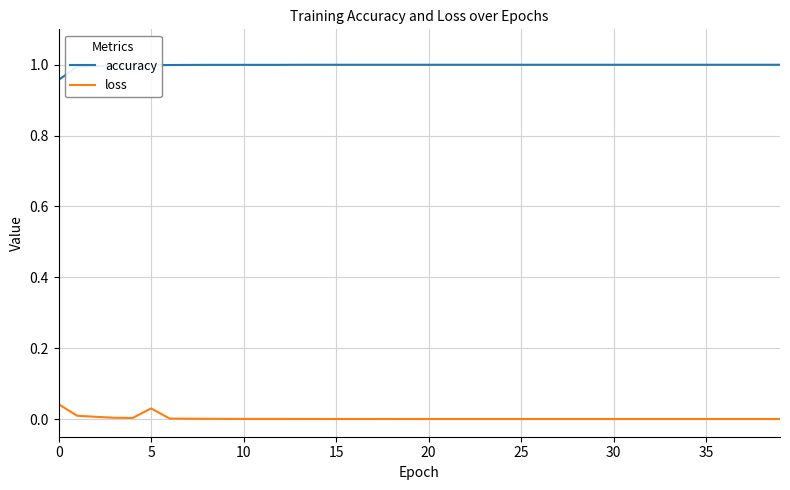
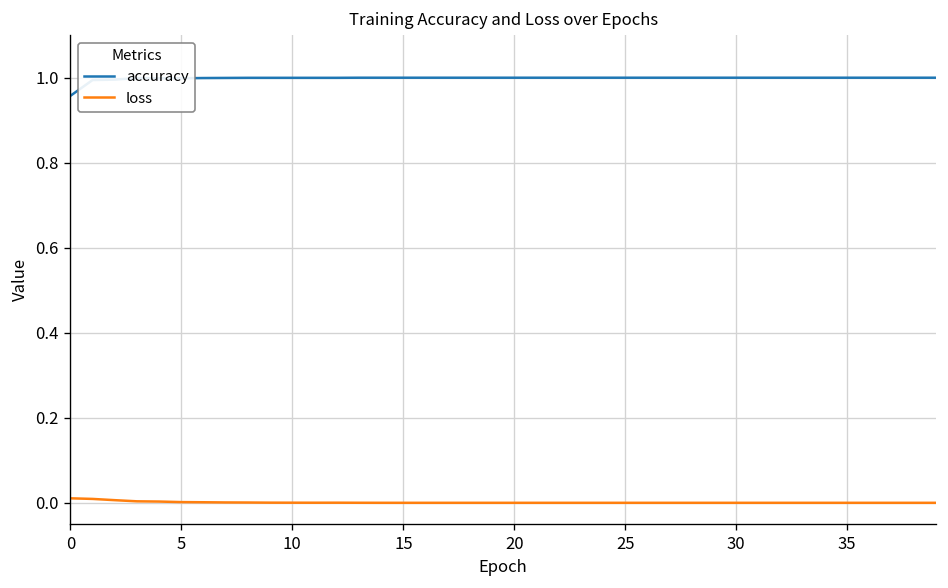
loss, 0: 0.04 -> 0.01
loss, 5: 0.03 -> 0.00
